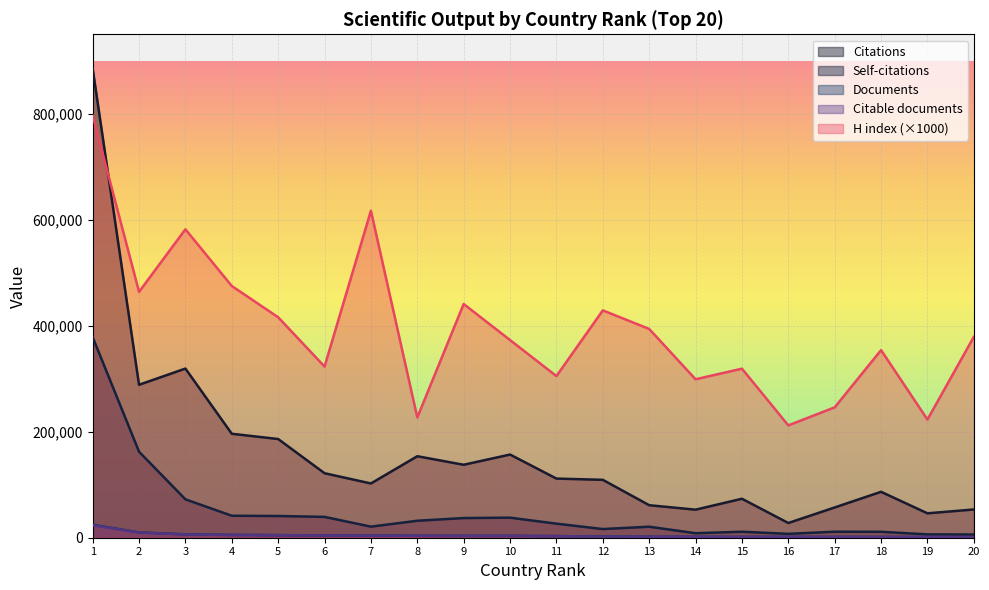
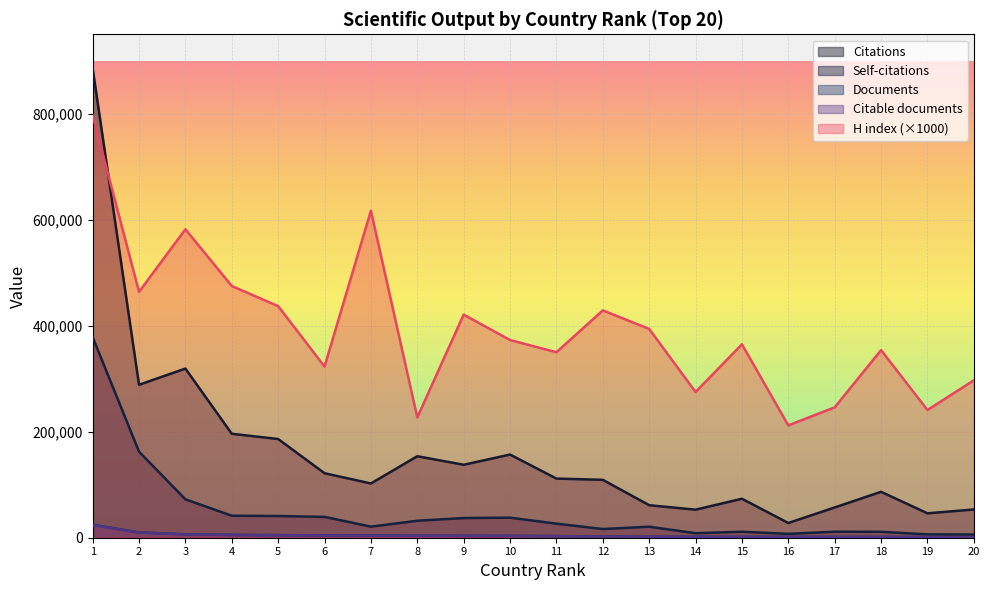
H index (×1000), 5: 420,000 -> 440,000
H index (×1000), 9: 440,000 -> 420,000
H index (×1000), 11: 310,000 -> 350,000
H index (×1000), 14: 300,000 -> 280,000
H index (×1000), 15: 320,000 -> 370,000
H index (×1000), 19: 220,000 -> 240,000
H index (×1000), 20: 380,000 -> 300,000
